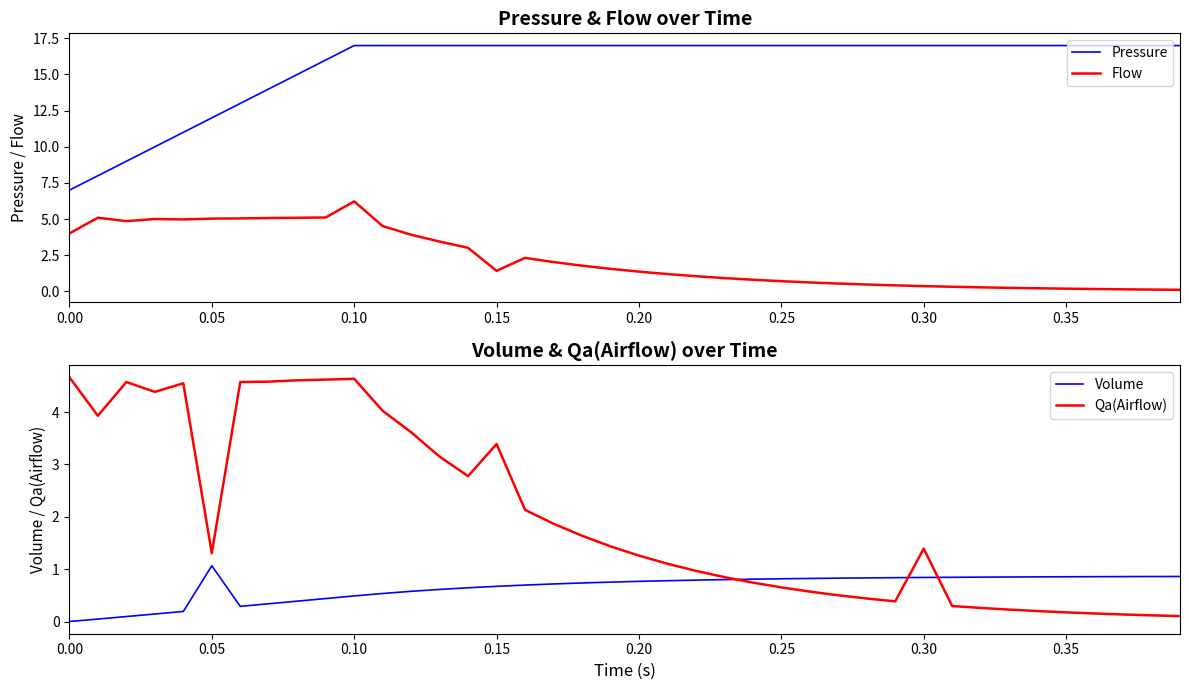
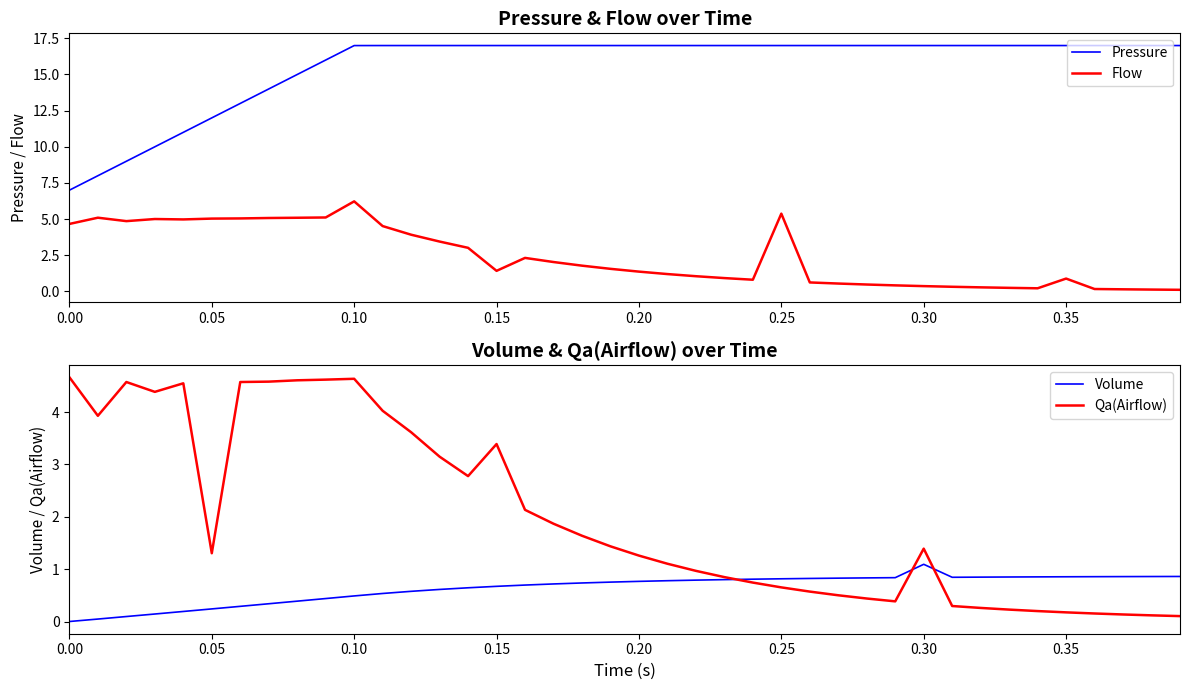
Pressure & Flow over Time, Flow, 0.00: 4.0 -> 4.7
Pressure & Flow over Time, Flow, 0.25: 0.7 -> 5.4
Pressure & Flow over Time, Flow, 0.35: 0.2 -> 0.9
Volume & Qa(Airflow) over Time, Volume, 0.05: 1.1 -> 0.2
Volume & Qa(Airflow) over Time, Volume, 0.30: 0.8 -> 1.1
